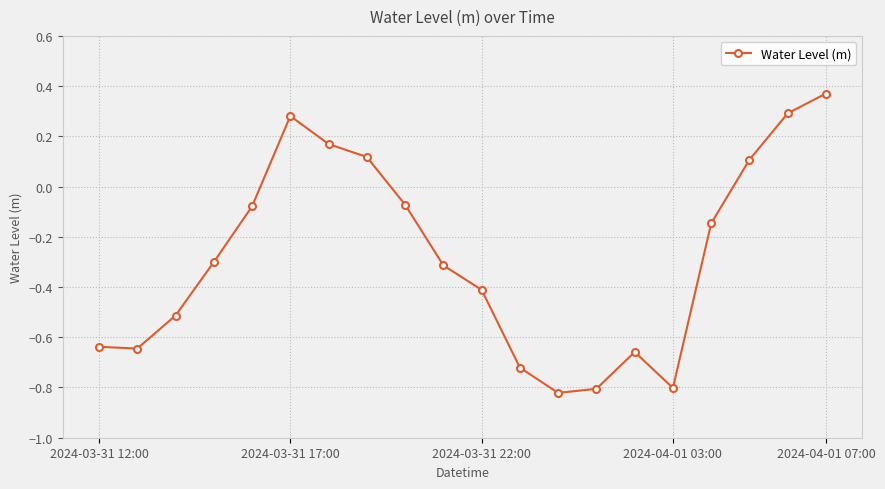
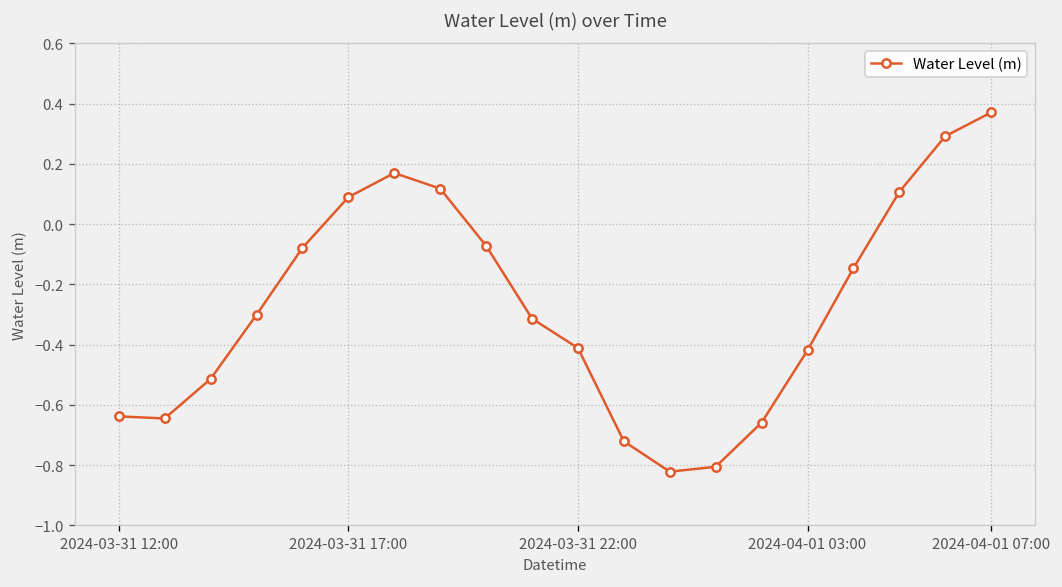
2024-03-31 17:00: 0.28 -> 0.09
2024-04-01 03:00: -0.80 -> -0.42
